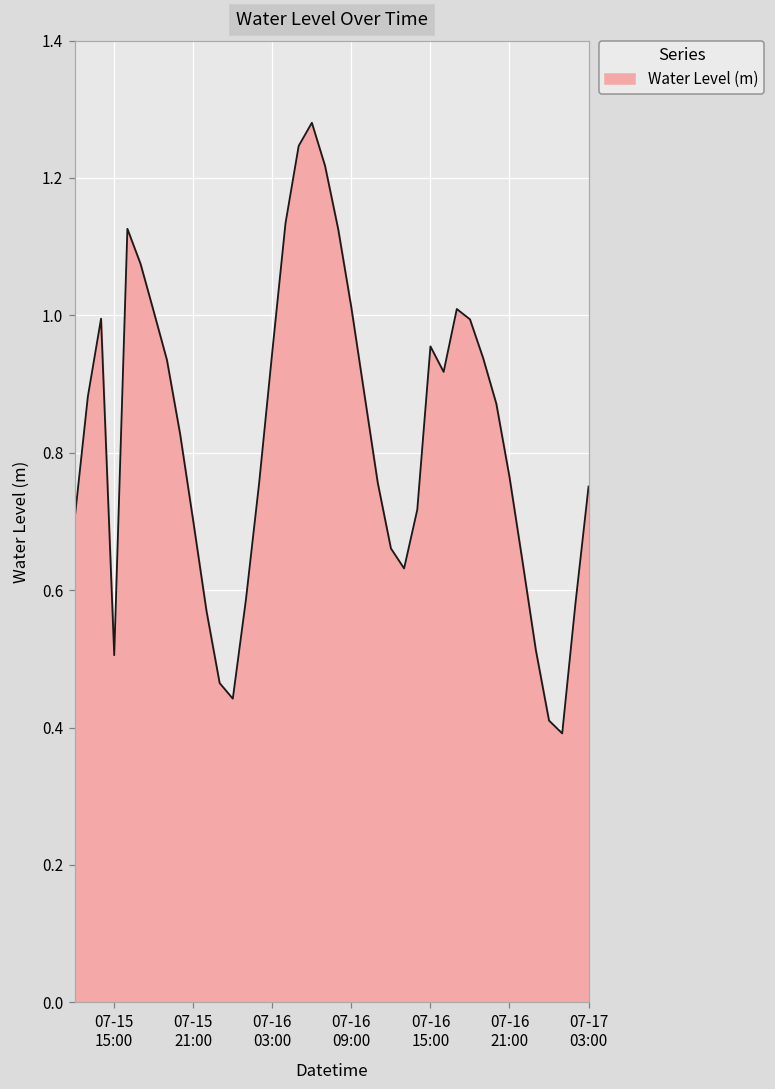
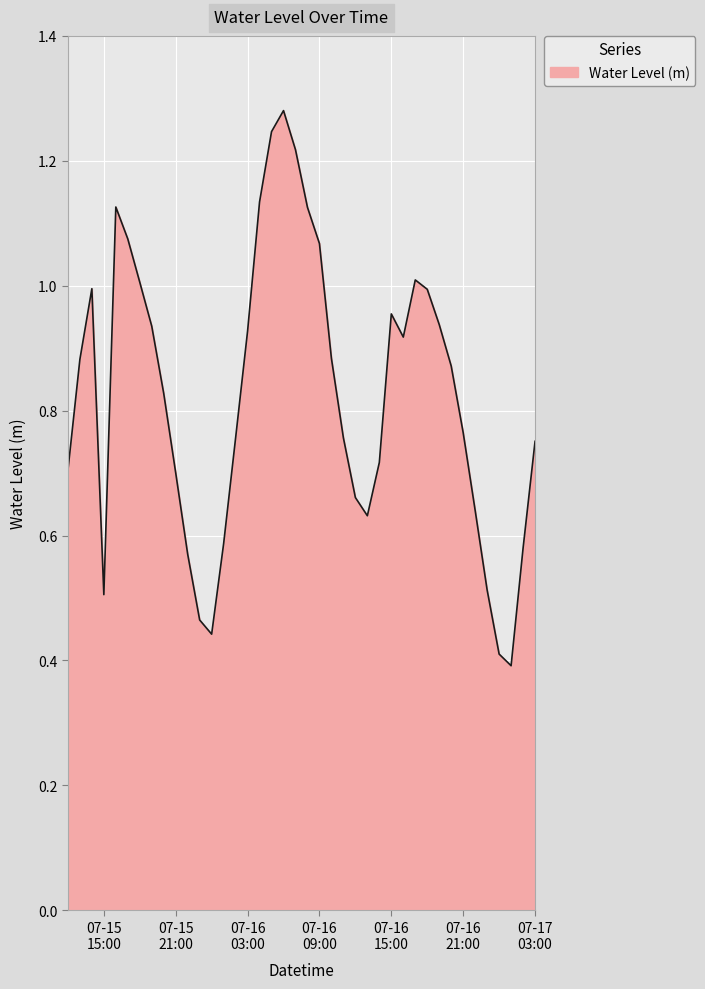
07-16 03:00: 0.95 -> 0.93
07-16 09:00: 1.01 -> 1.07
